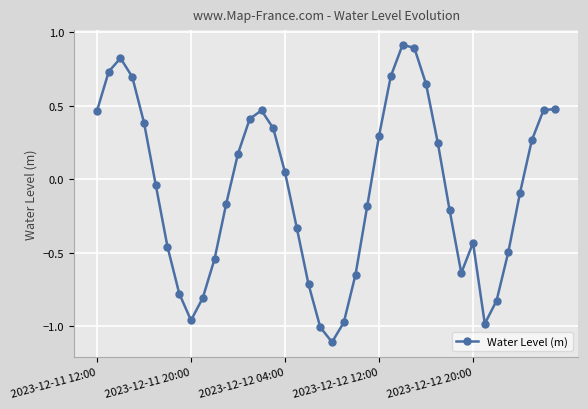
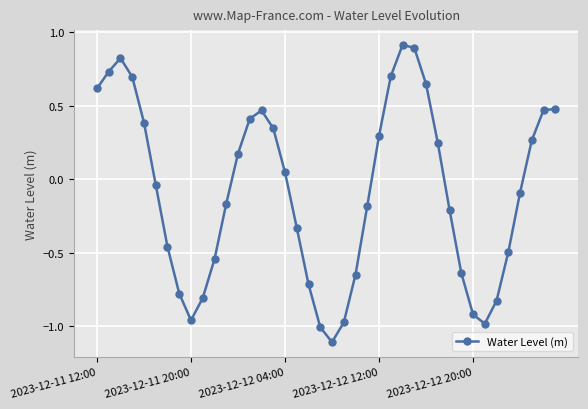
2023-12-11 12:00: 0.47 -> 0.62
2023-12-12 20:00: -0.43 -> -0.92
